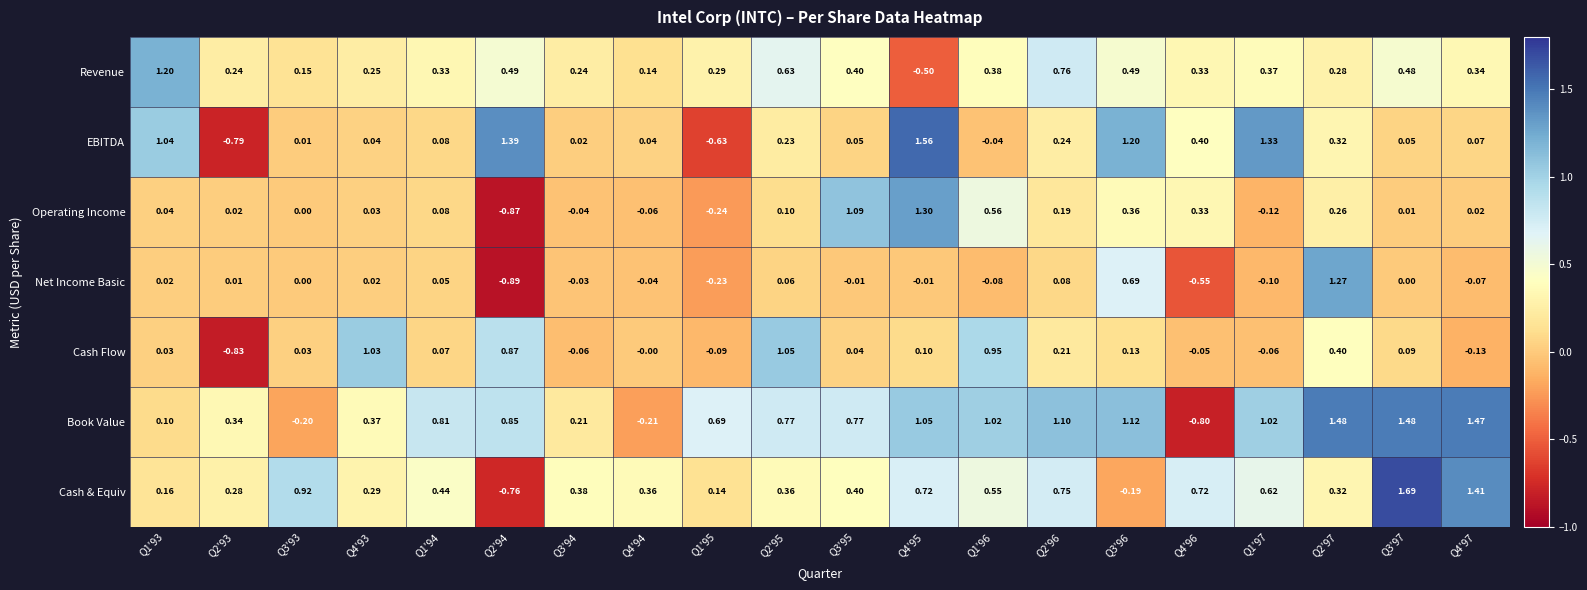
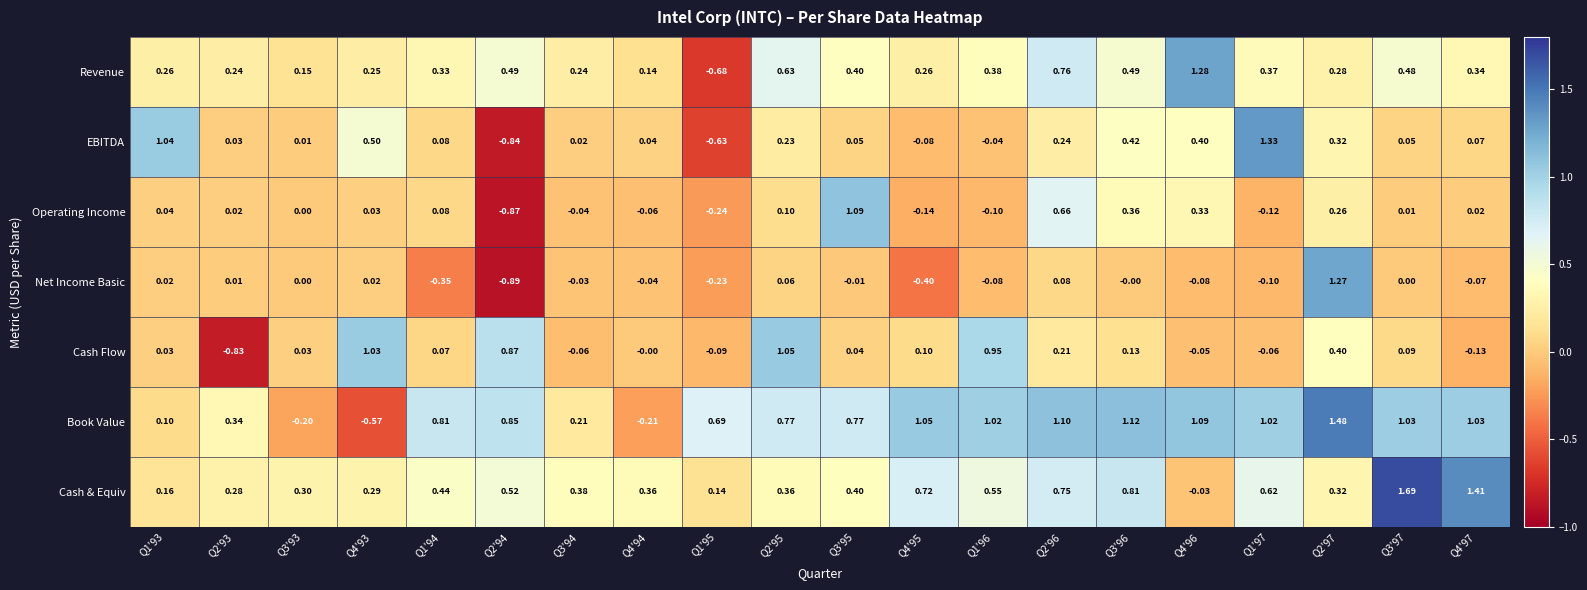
Revenue, Q1'93: 1.20 -> 0.26
Revenue, Q1'95: 0.29 -> -0.68
Revenue, Q4'95: -0.50 -> 0.26
Revenue, Q4'96: 0.33 -> 1.28
EBITDA, Q2'93: -0.79 -> 0.03
EBITDA, Q4'93: 0.04 -> 0.50
EBITDA, Q2'94: 1.39 -> -0.84
EBITDA, Q4'95: 1.56 -> -0.08
EBITDA, Q3'96: 1.20 -> 0.42
Operating Income, Q4'95: 1.30 -> -0.14
Operating Income, Q1'96: 0.56 -> -0.10
Operating Income, Q2'96: 0.19 -> 0.66
Net Income Basic, Q1'94: 0.05 -> -0.35
Net Income Basic, Q4'95: -0.01 -> -0.40
Net Income Basic, Q3'96: 0.69 -> -0.00
Net Income Basic, Q4'96: -0.55 -> -0.08
Book Value, Q4'93: 0.37 -> -0.57
Book Value, Q4'96: -0.80 -> 1.09
Book Value, Q3'97: 1.48 -> 1.03
Book Value, Q4'97: 1.47 -> 1.03
Cash & Equiv, Q3'93: 0.92 -> 0.30
Cash & Equiv, Q2'94: -0.76 -> 0.52
Cash & Equiv, Q3'96: -0.19 -> 0.81
Cash & Equiv, Q4'96: 0.72 -> -0.03
